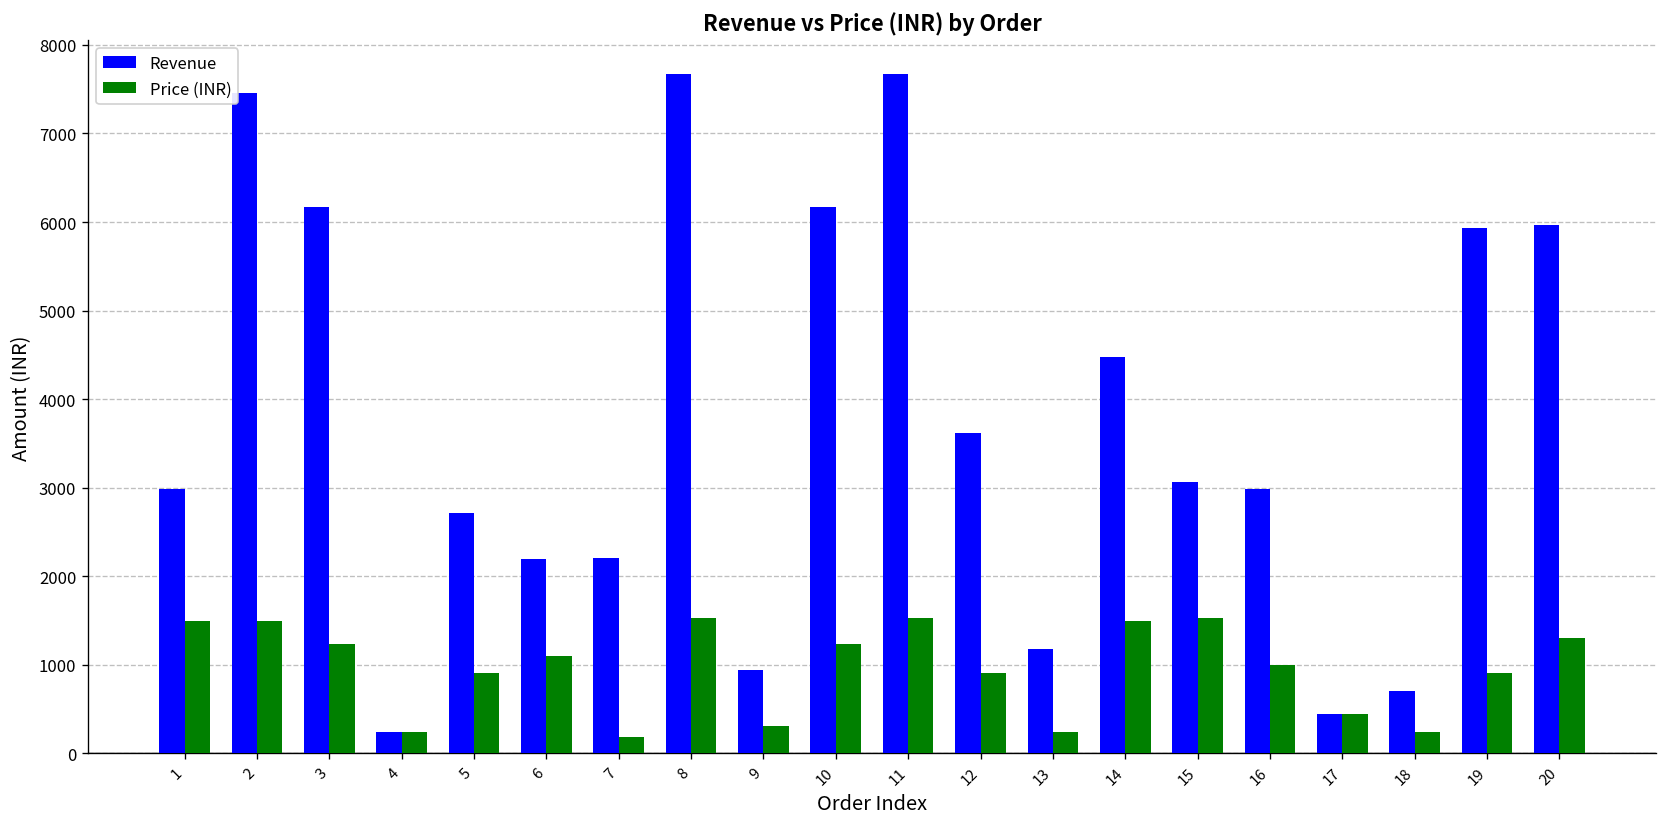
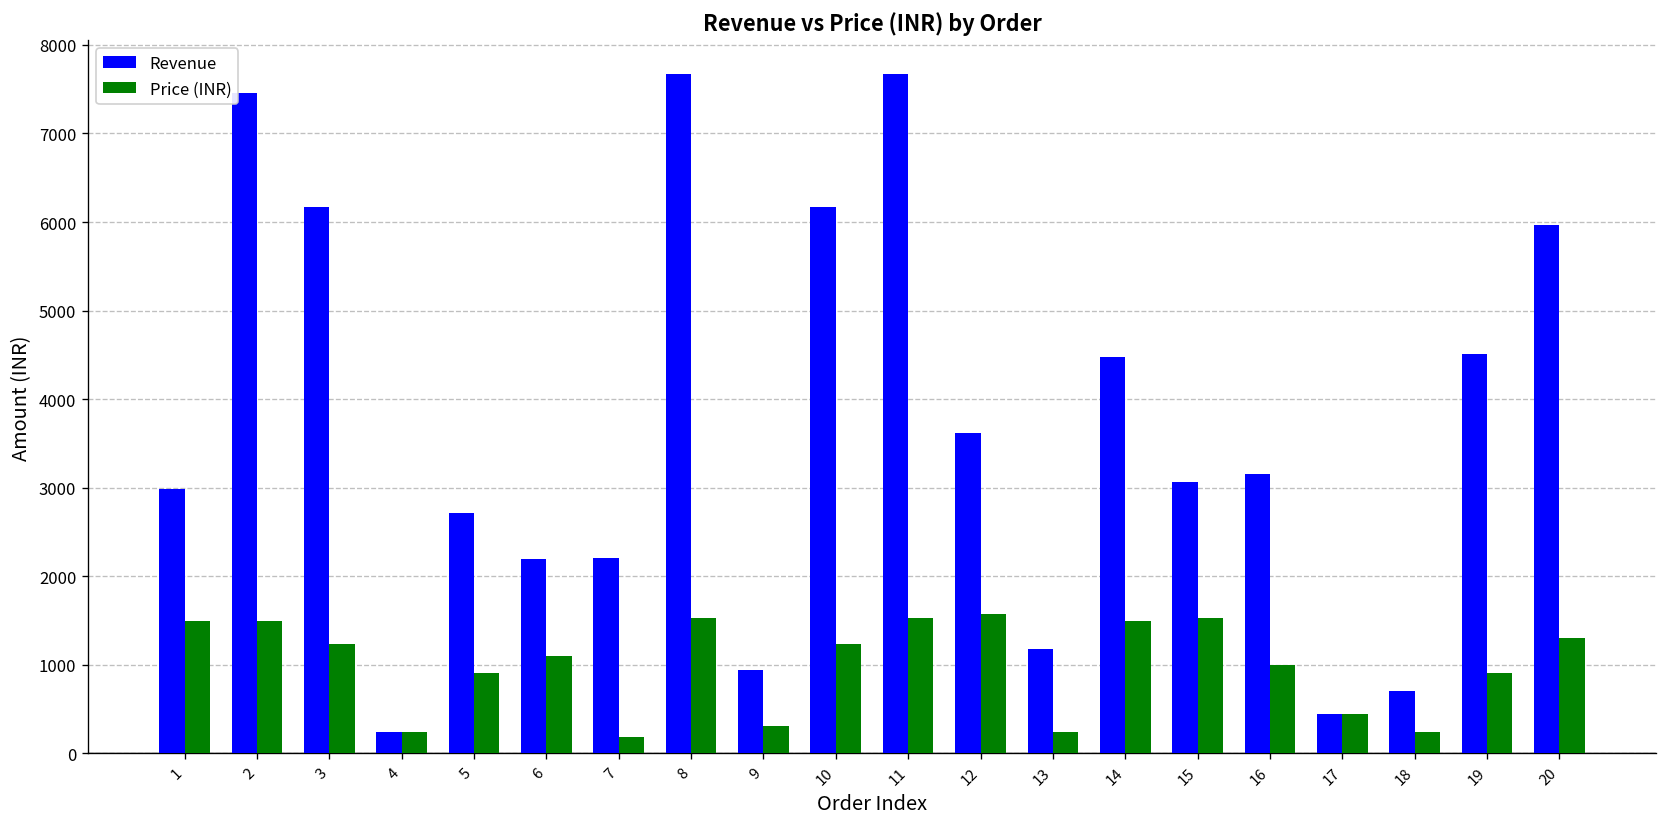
Price (INR), 12: 900 -> 1600
Revenue, 16: 3000 -> 3200
Revenue, 19: 5900 -> 4500
